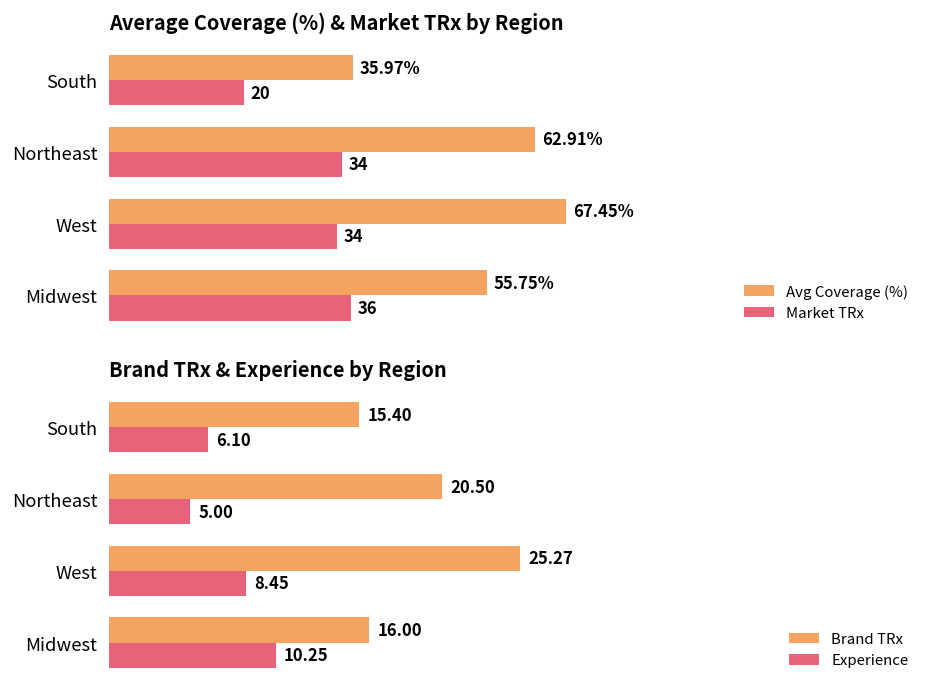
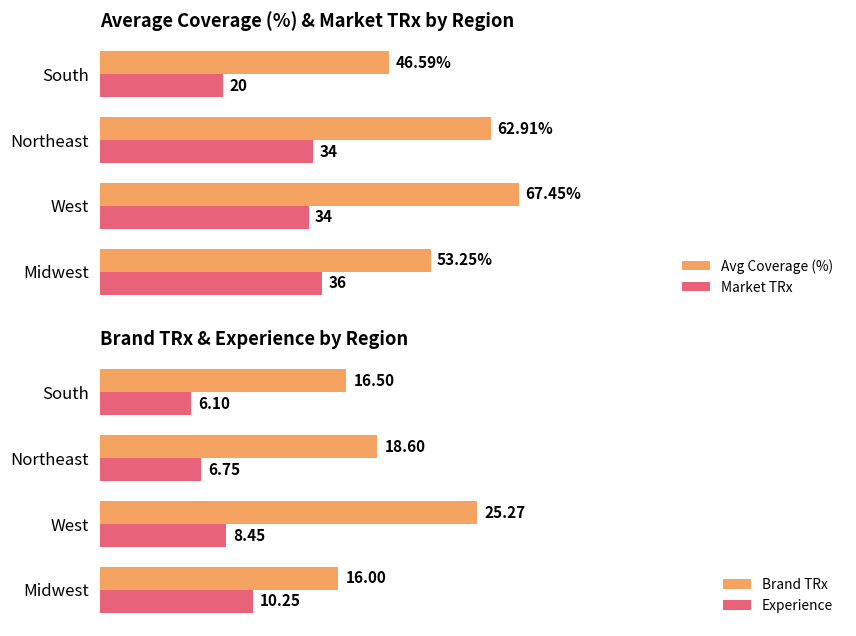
Average Coverage (%) & Market TRx by Region, Avg Coverage (%), South: 35.97% -> 46.59%
Average Coverage (%) & Market TRx by Region, Avg Coverage (%), Midwest: 55.75% -> 53.25%
Brand TRx & Experience by Region, Brand TRx, South: 15.40 -> 16.50
Brand TRx & Experience by Region, Brand TRx, Northeast: 20.50 -> 18.60
Brand TRx & Experience by Region, Experience, Northeast: 5.00 -> 6.75
